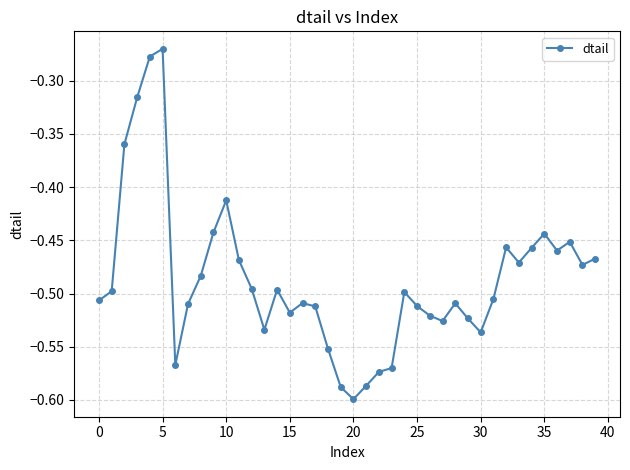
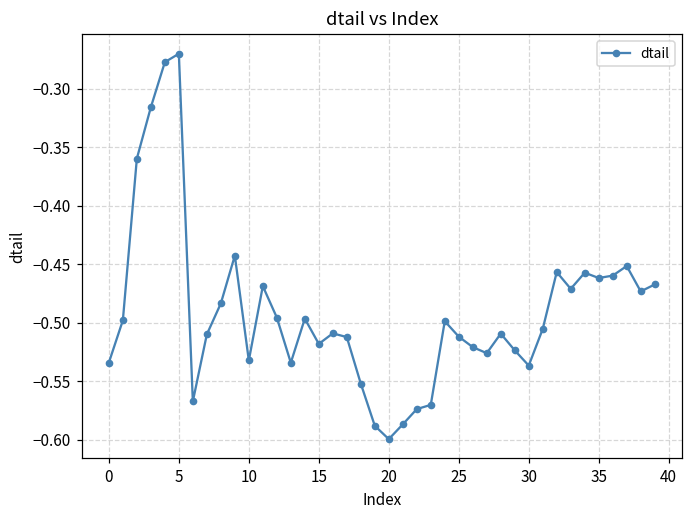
0: -0.507 -> -0.534
10: -0.412 -> -0.532
35: -0.444 -> -0.462
